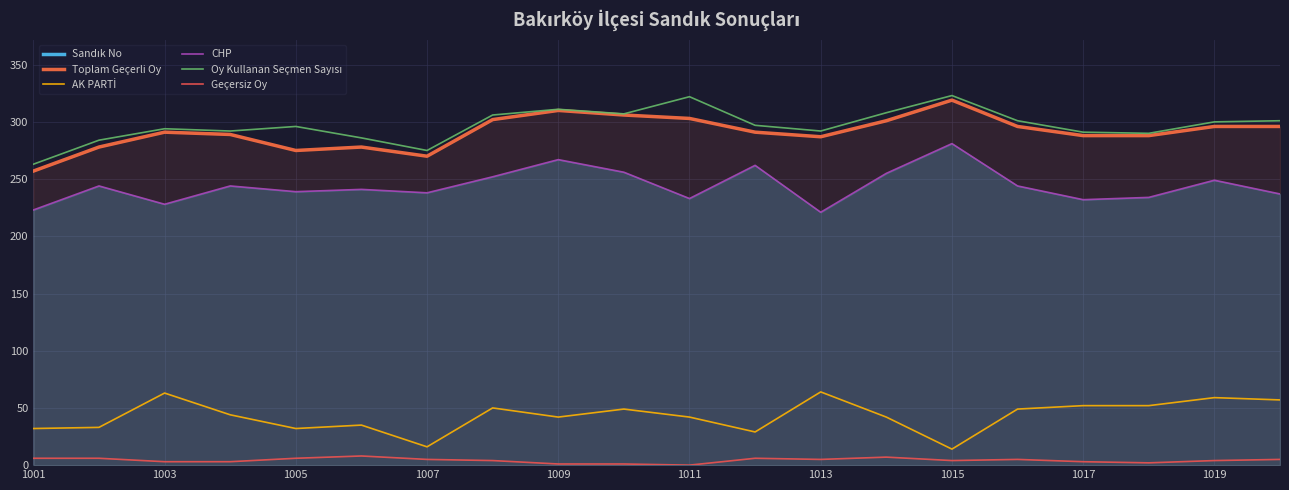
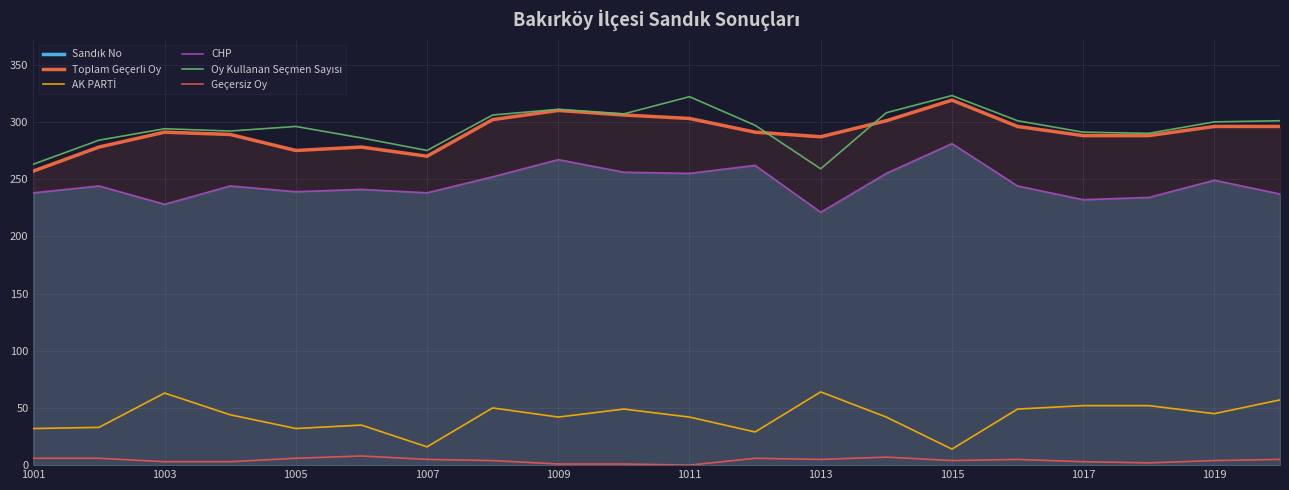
CHP, 1001: 223 -> 238
CHP, 1011: 233 -> 255
Oy Kullanan Seçmen Sayısı, 1013: 292 -> 259
AK PARTİ, 1019: 59 -> 45
